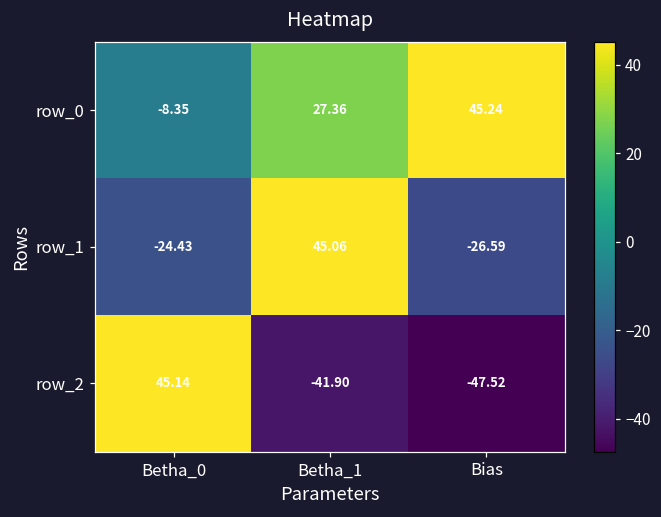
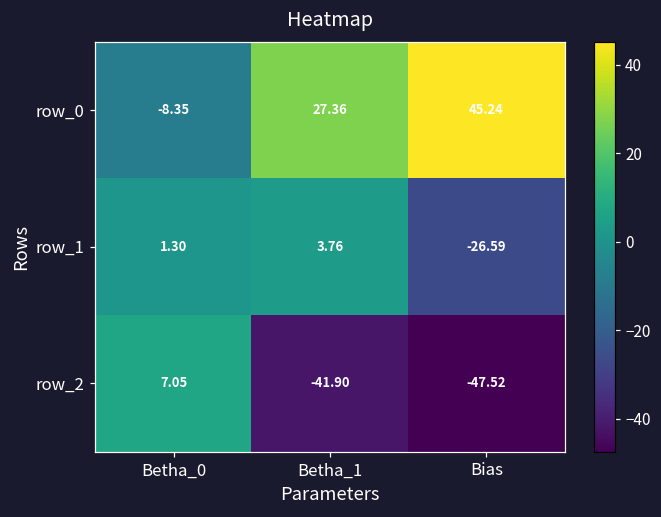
row_1, Betha_0: -24.43 -> 1.30
row_1, Betha_1: 45.06 -> 3.76
row_2, Betha_0: 45.14 -> 7.05
